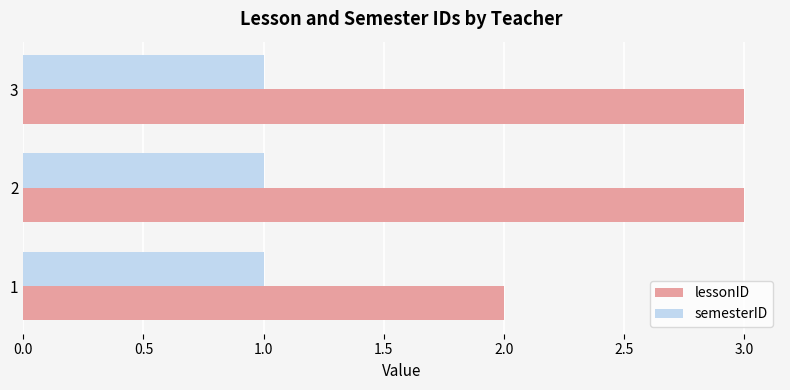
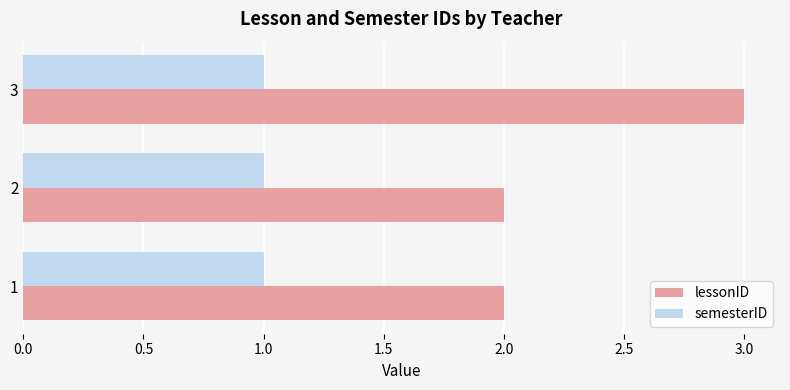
lessonID, 2: 3 -> 2
